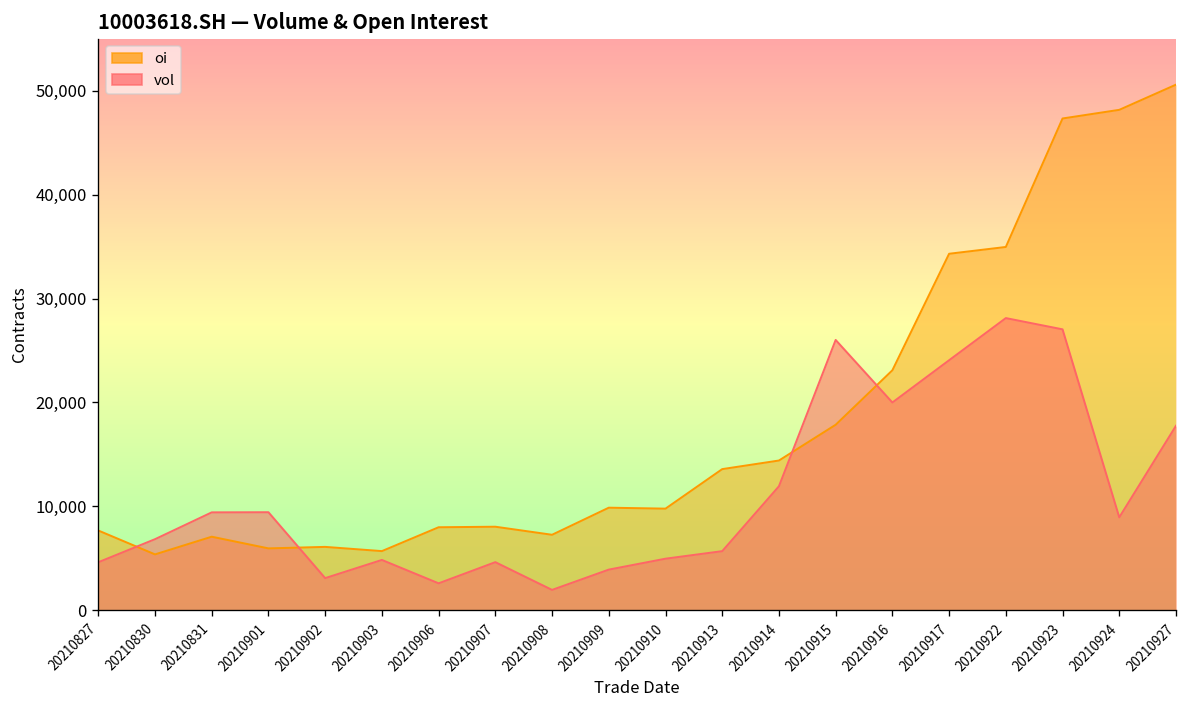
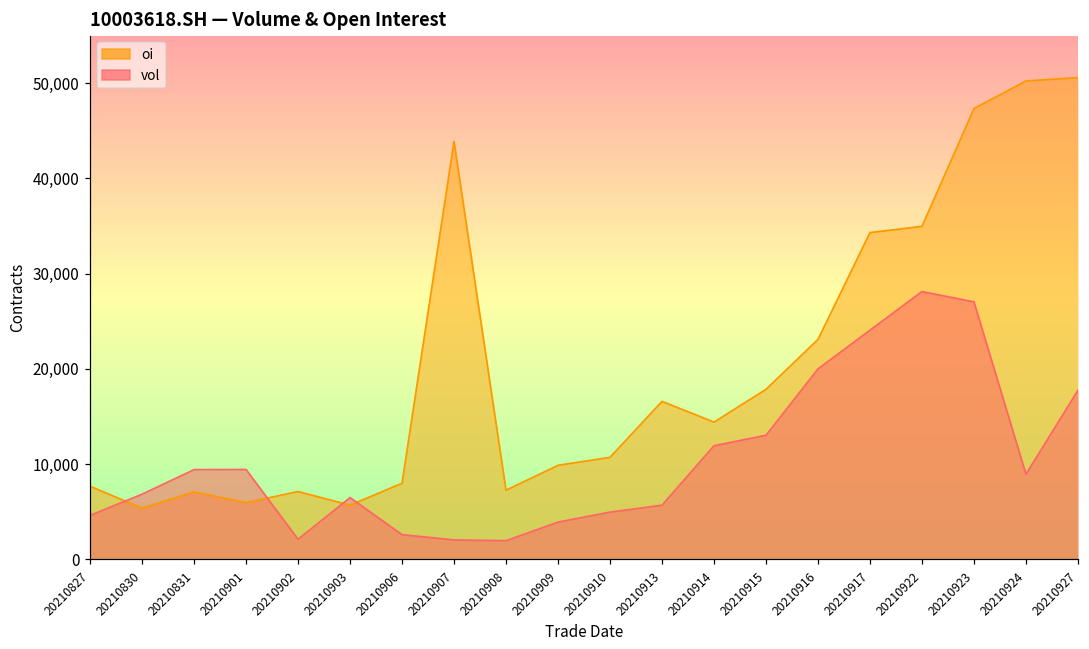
oi, 20210902: 6,000 -> 7,000
vol, 20210902: 3,000 -> 2,000
vol, 20210903: 5,000 -> 6,000
oi, 20210907: 8,000 -> 44,000
vol, 20210907: 5,000 -> 2,000
oi, 20210910: 10,000 -> 11,000
oi, 20210913: 14,000 -> 17,000
vol, 20210915: 26,000 -> 13,000
oi, 20210924: 48,000 -> 50,000
